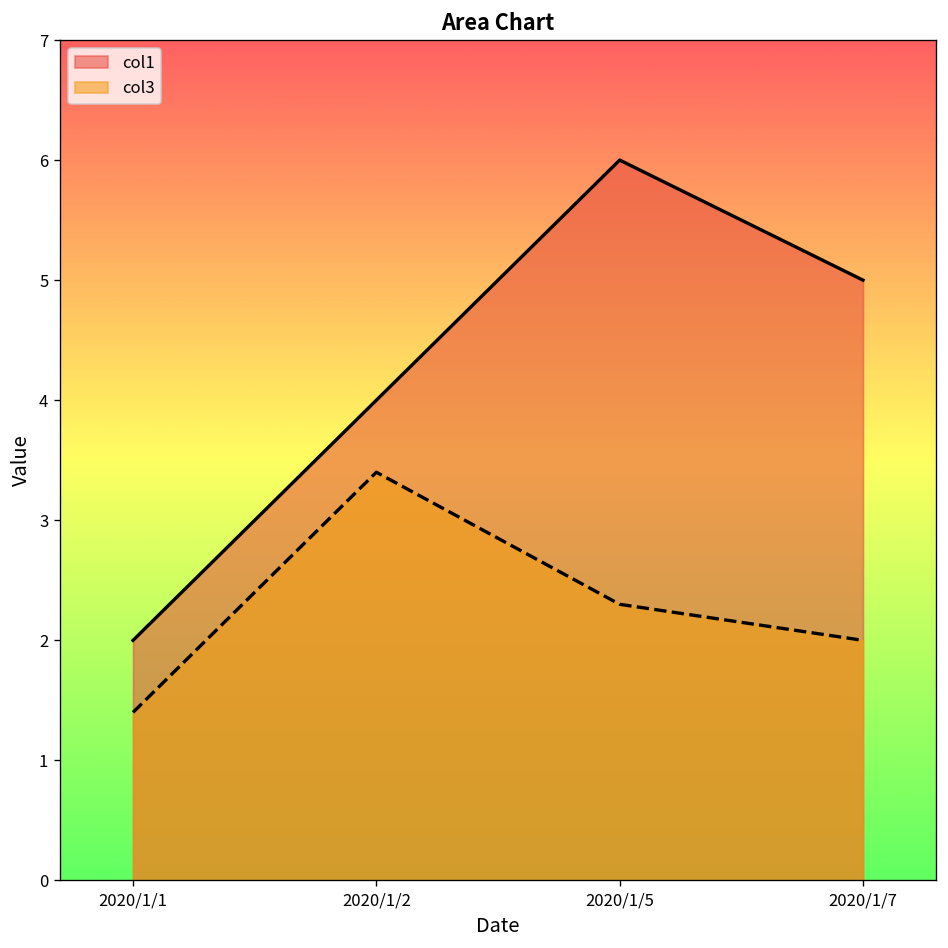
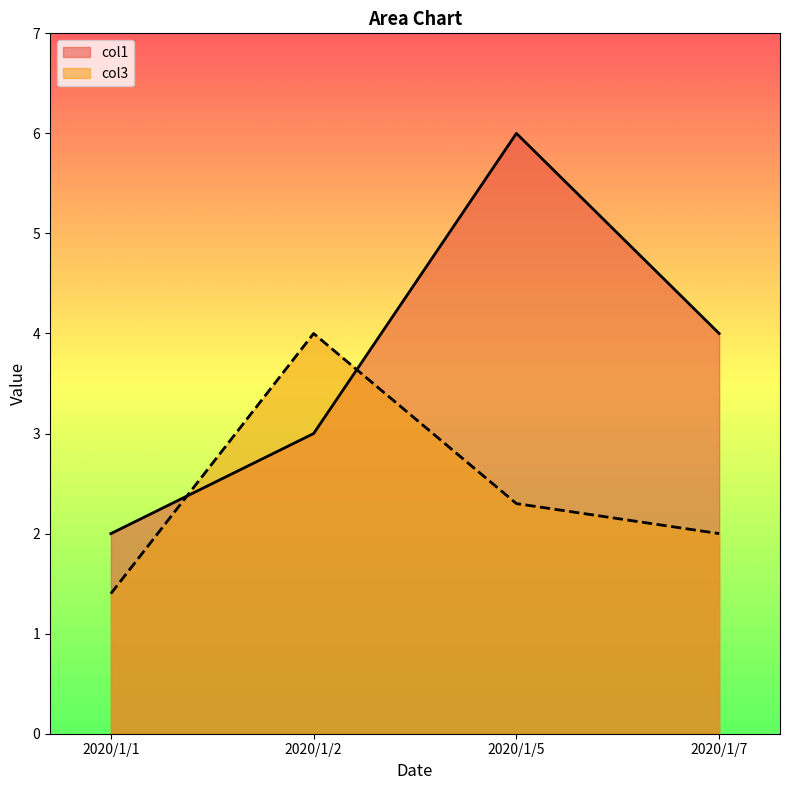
col1, 2020/1/2: 4 -> 3
col3, 2020/1/2: 3.4 -> 4.0
col1, 2020/1/7: 5 -> 4
